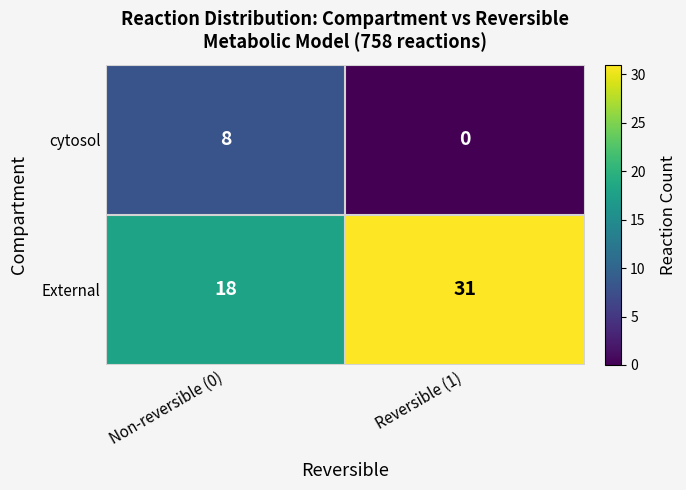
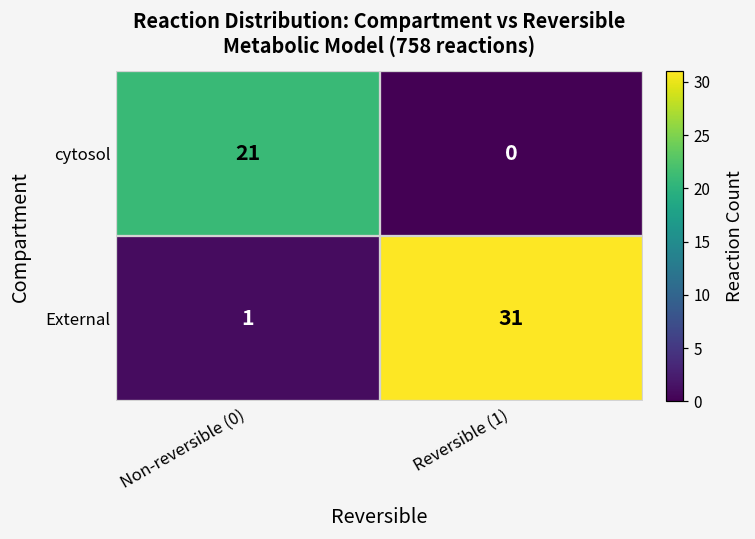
cytosol, Non-reversible (0): 8 -> 21
External, Non-reversible (0): 18 -> 1
